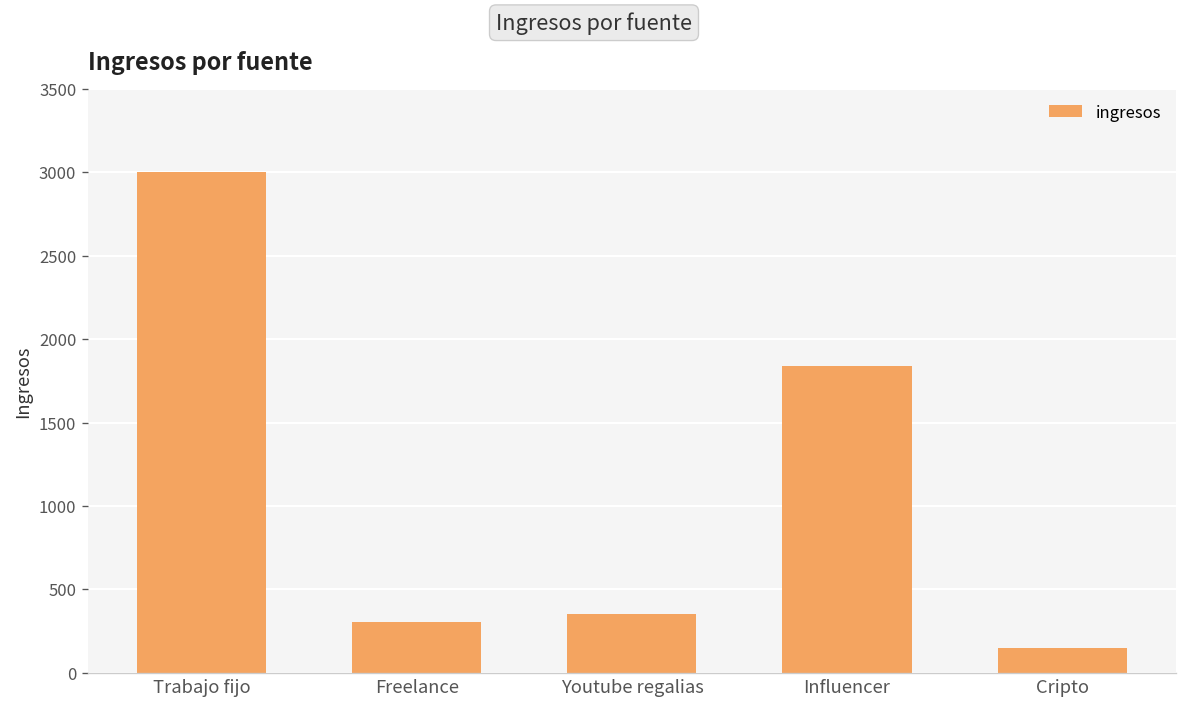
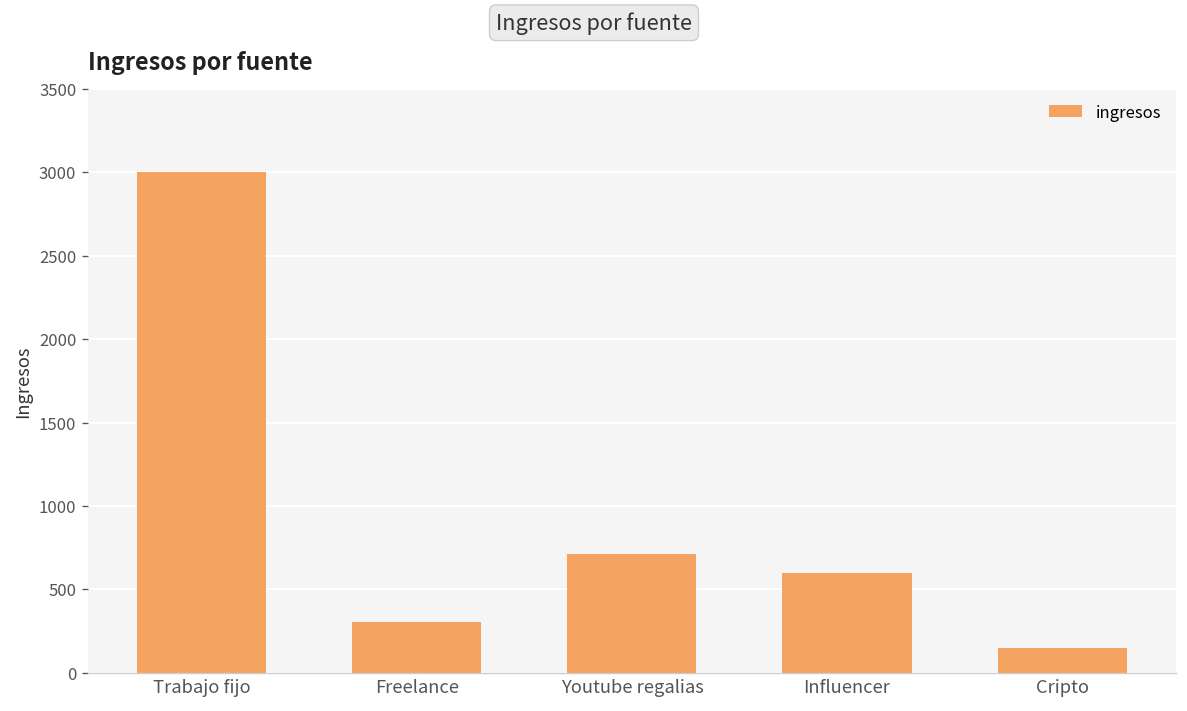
Youtube regalias: 350 -> 710
Influencer: 1840 -> 600
